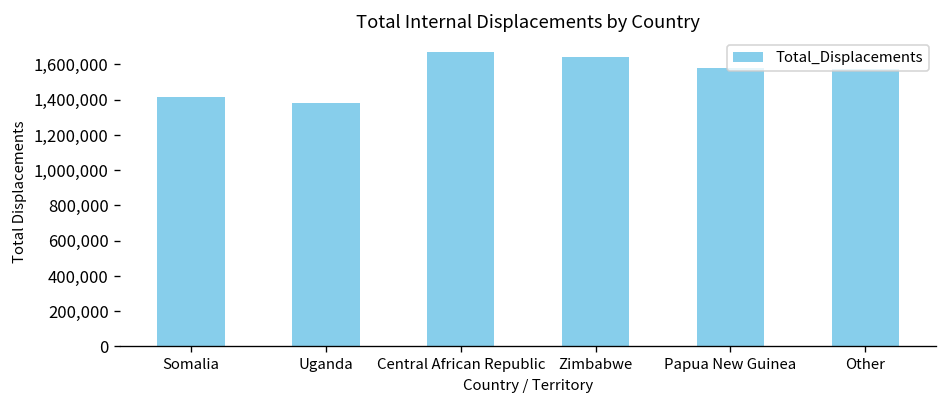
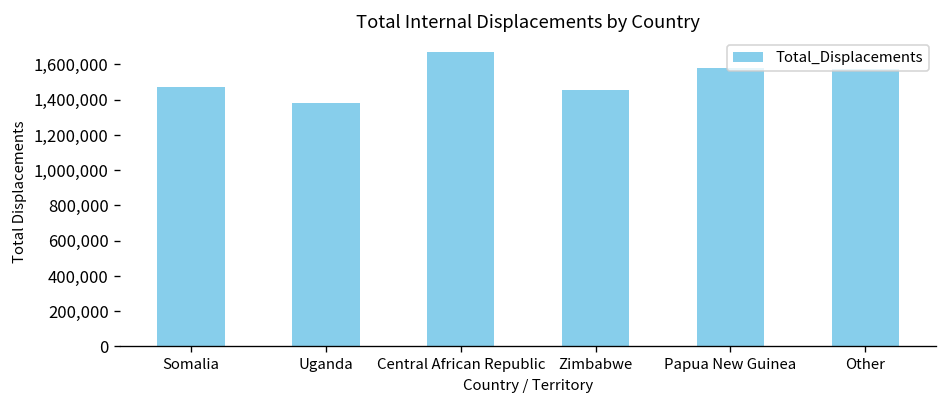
Somalia: 1,420,000 -> 1,470,000
Zimbabwe: 1,640,000 -> 1,450,000
